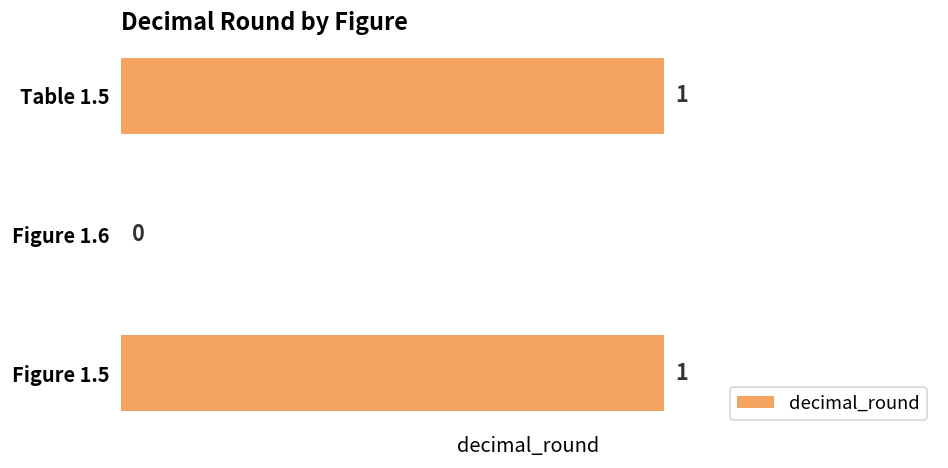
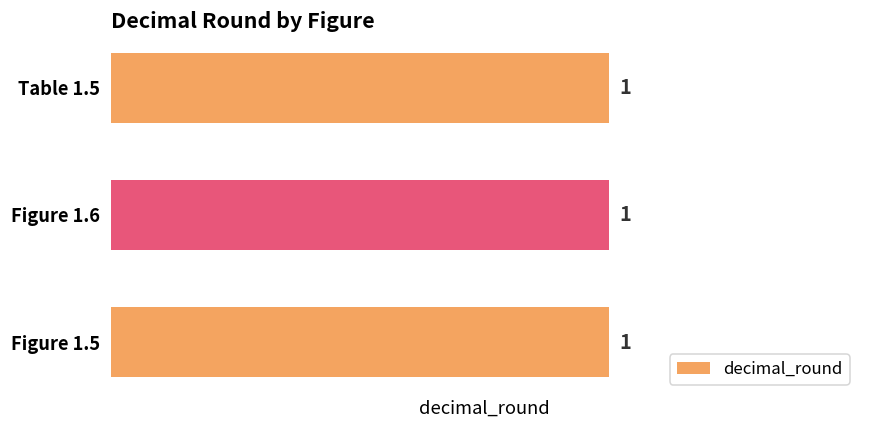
Figure 1.6: 0 -> 1
